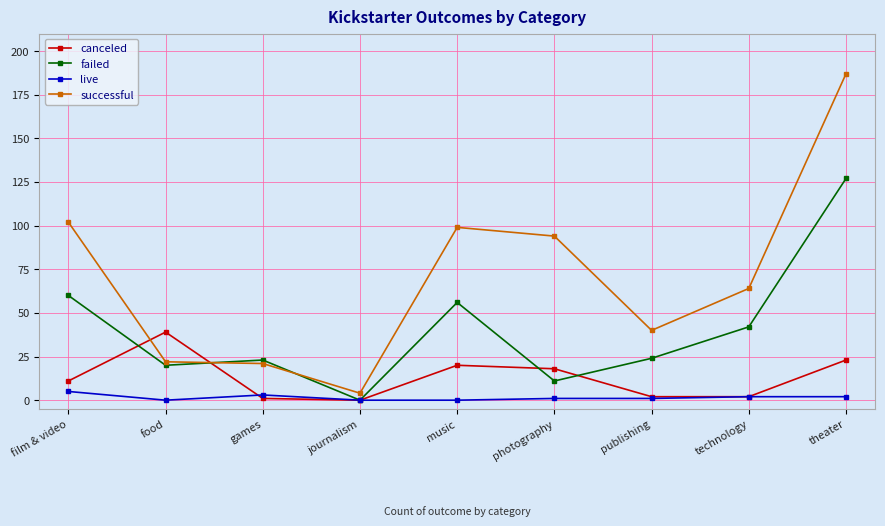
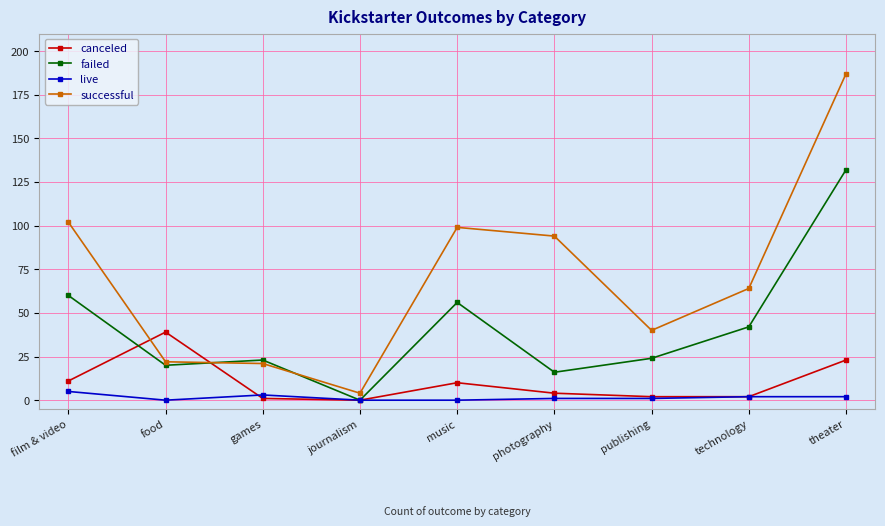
canceled, music: 20 -> 10
canceled, photography: 18 -> 4
failed, photography: 11 -> 16
failed, theater: 127 -> 132
